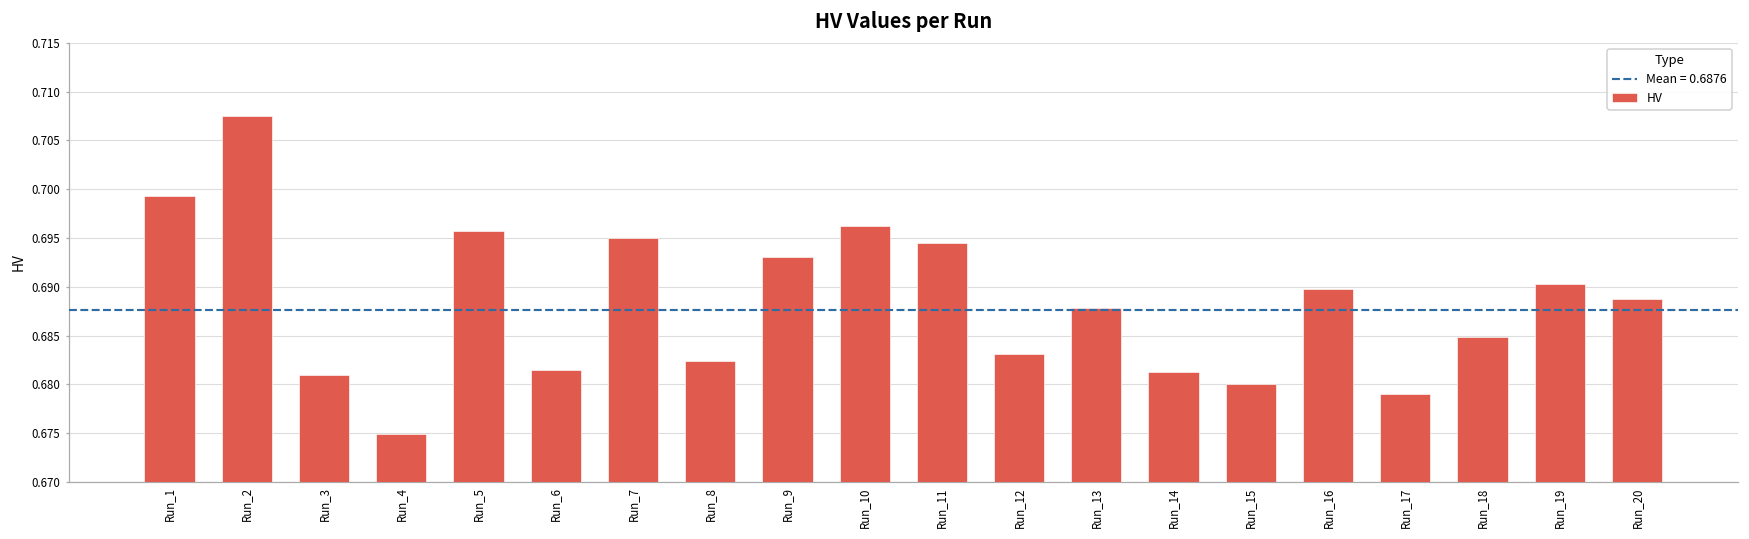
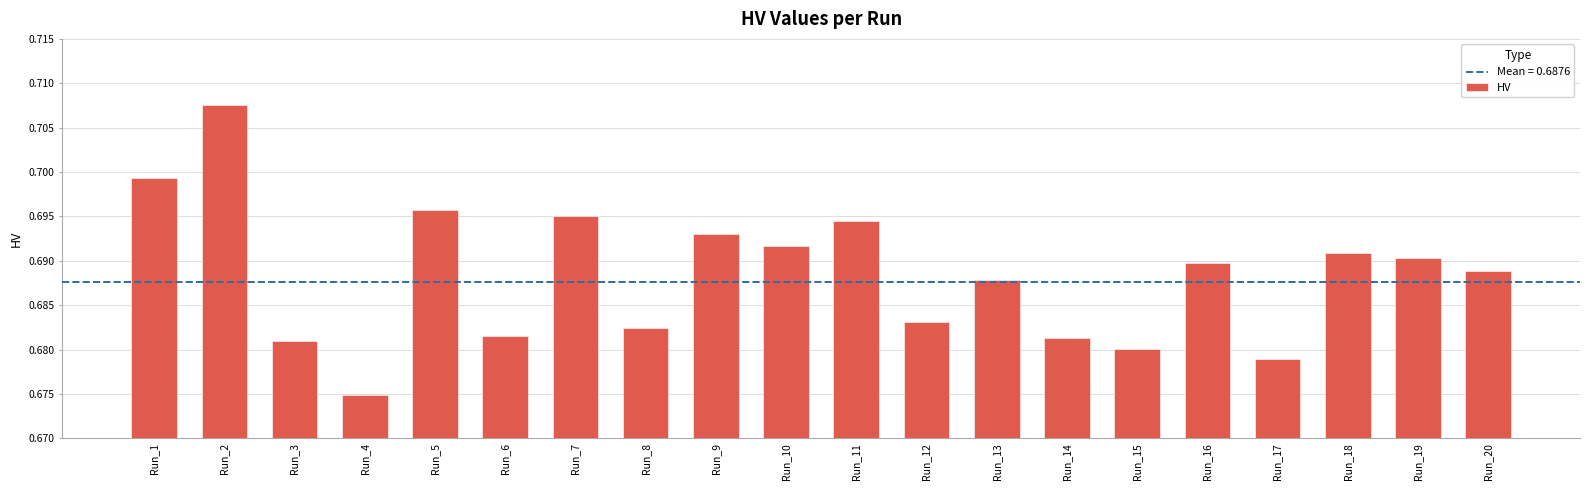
Run_10: 0.696 -> 0.692
Run_18: 0.685 -> 0.691
